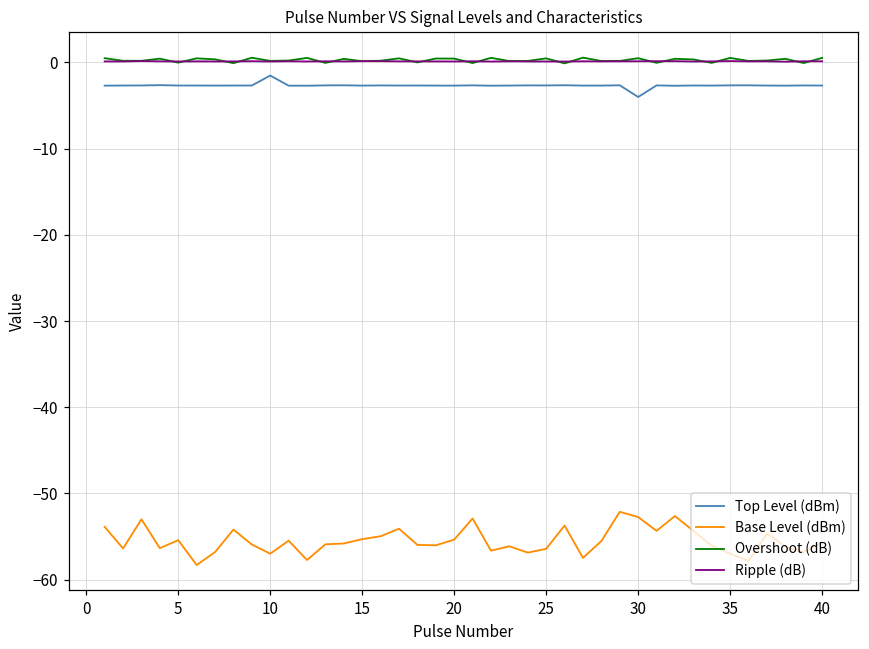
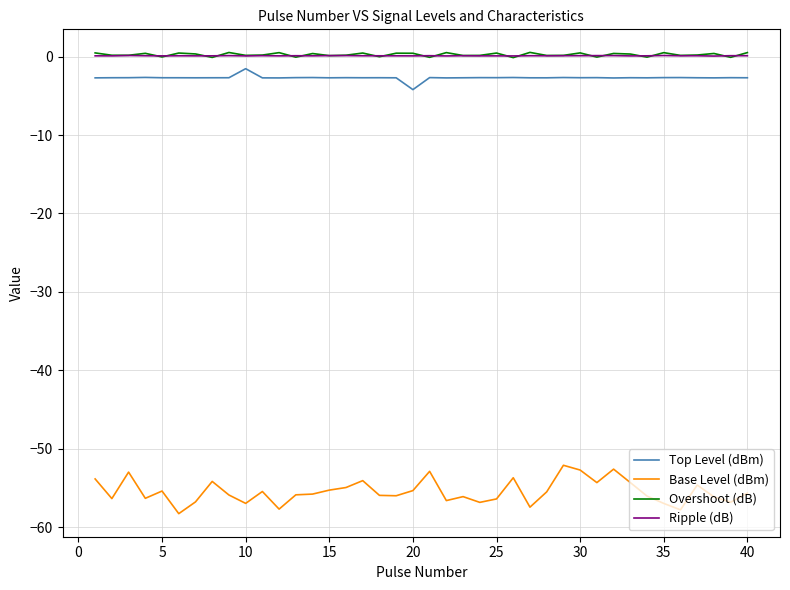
Top Level (dBm), 20: -3 -> -4
Top Level (dBm), 30: -4 -> -3
